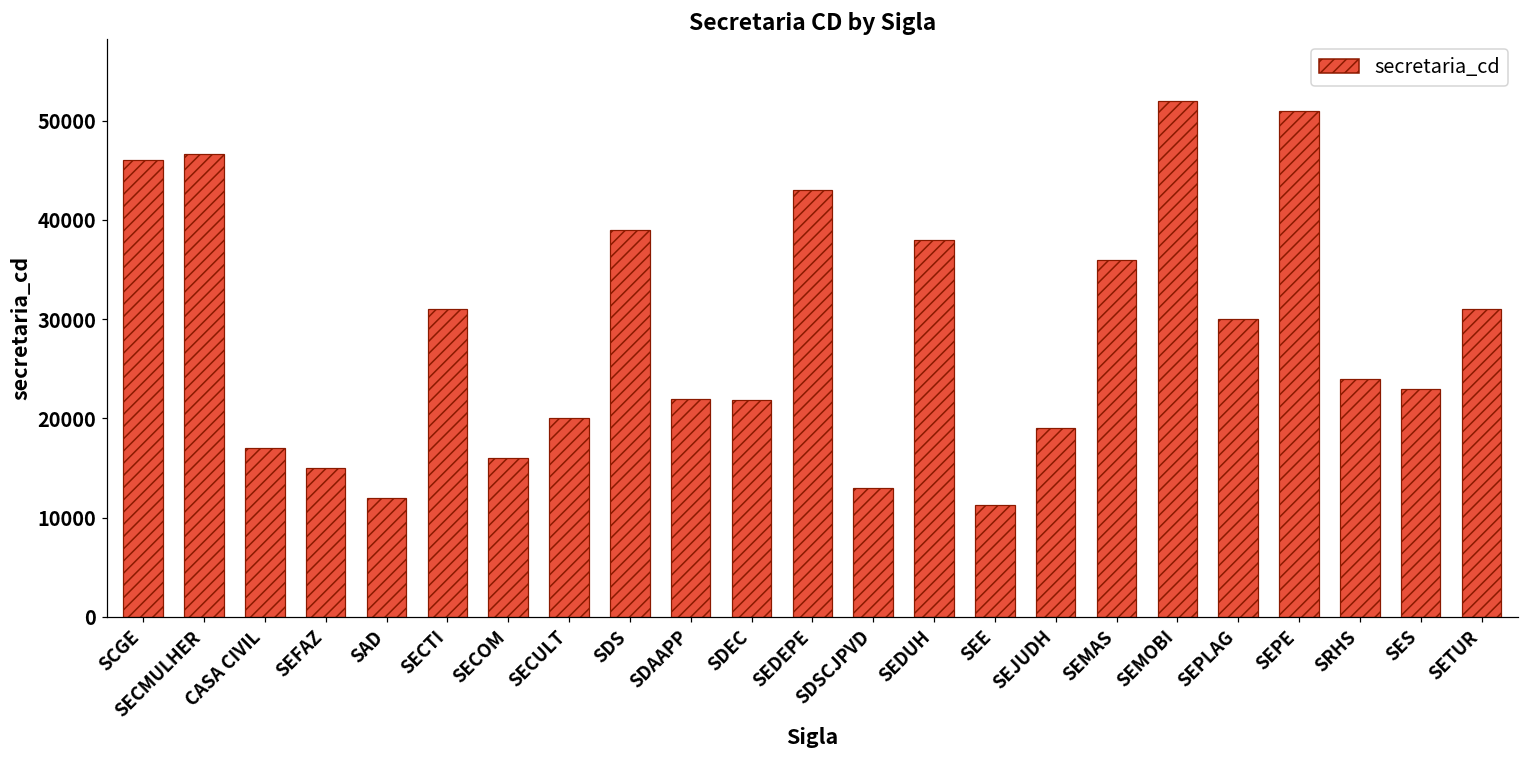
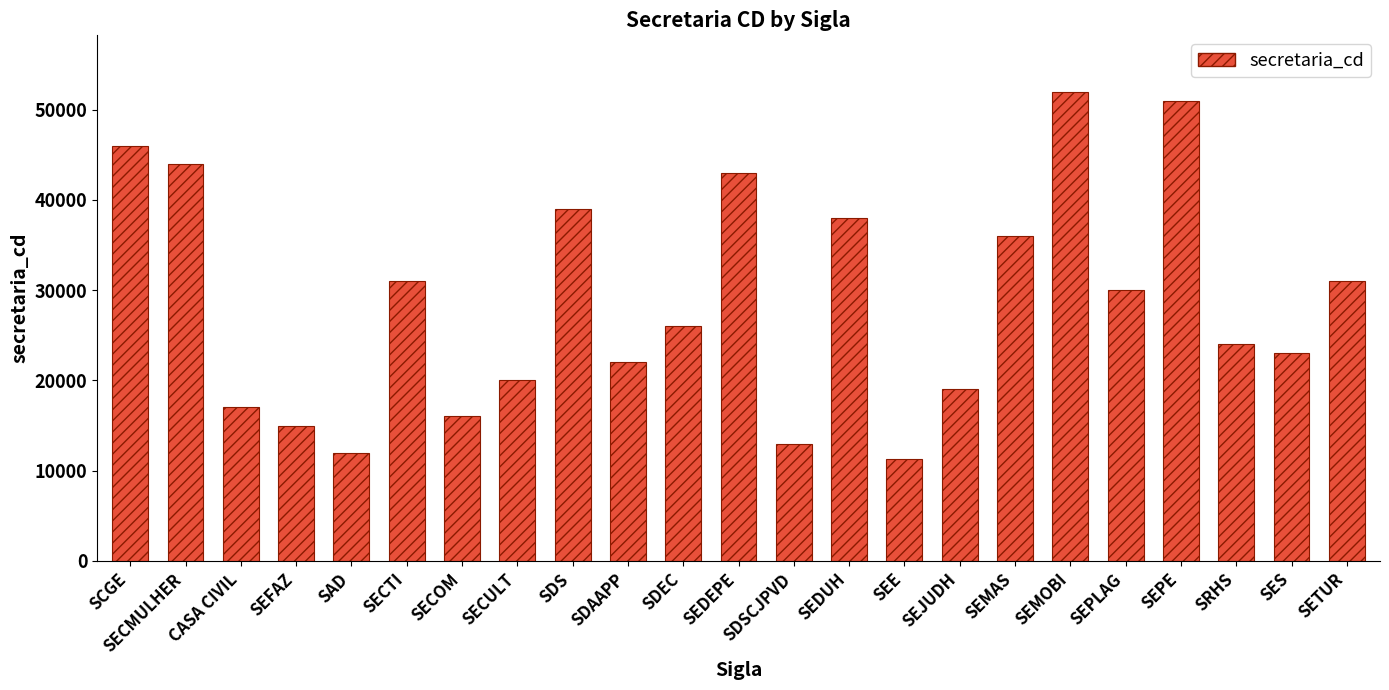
SECMULHER: 47000 -> 44000
SDEC: 22000 -> 26000
